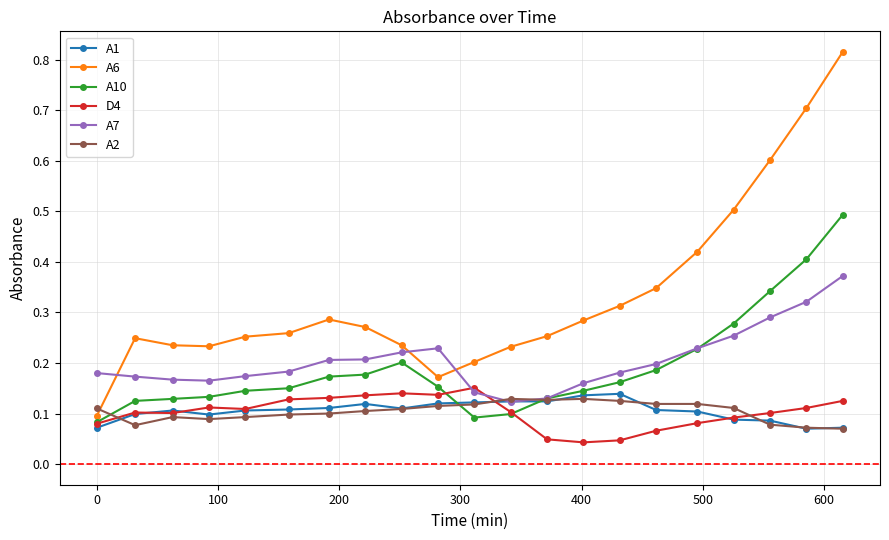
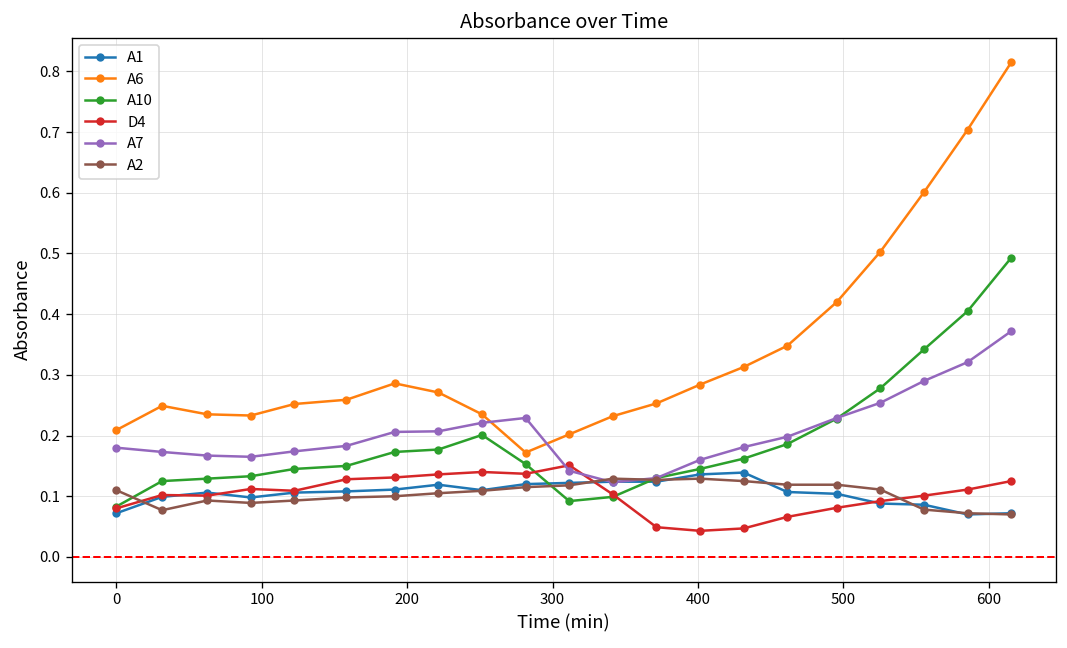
A6, 0: 0.10 -> 0.21
